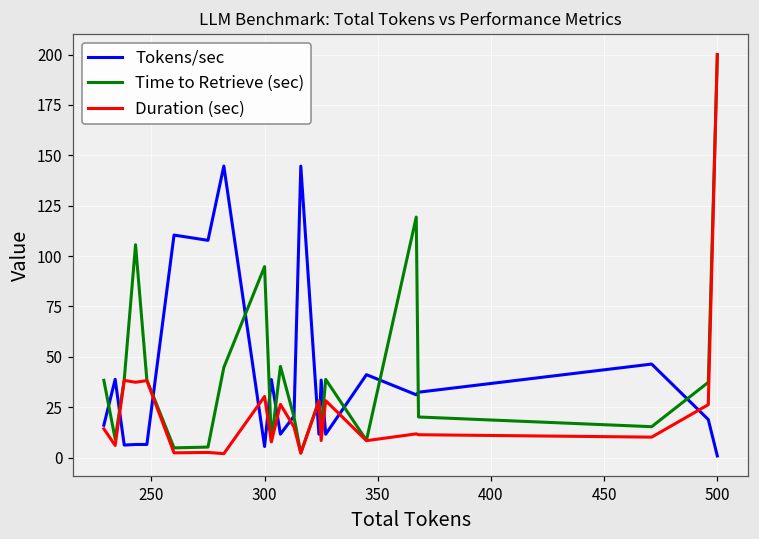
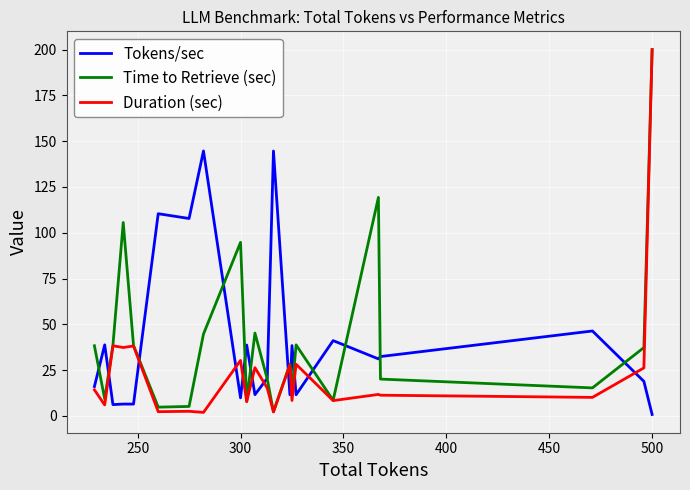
Tokens/sec, 300: 6 -> 10
